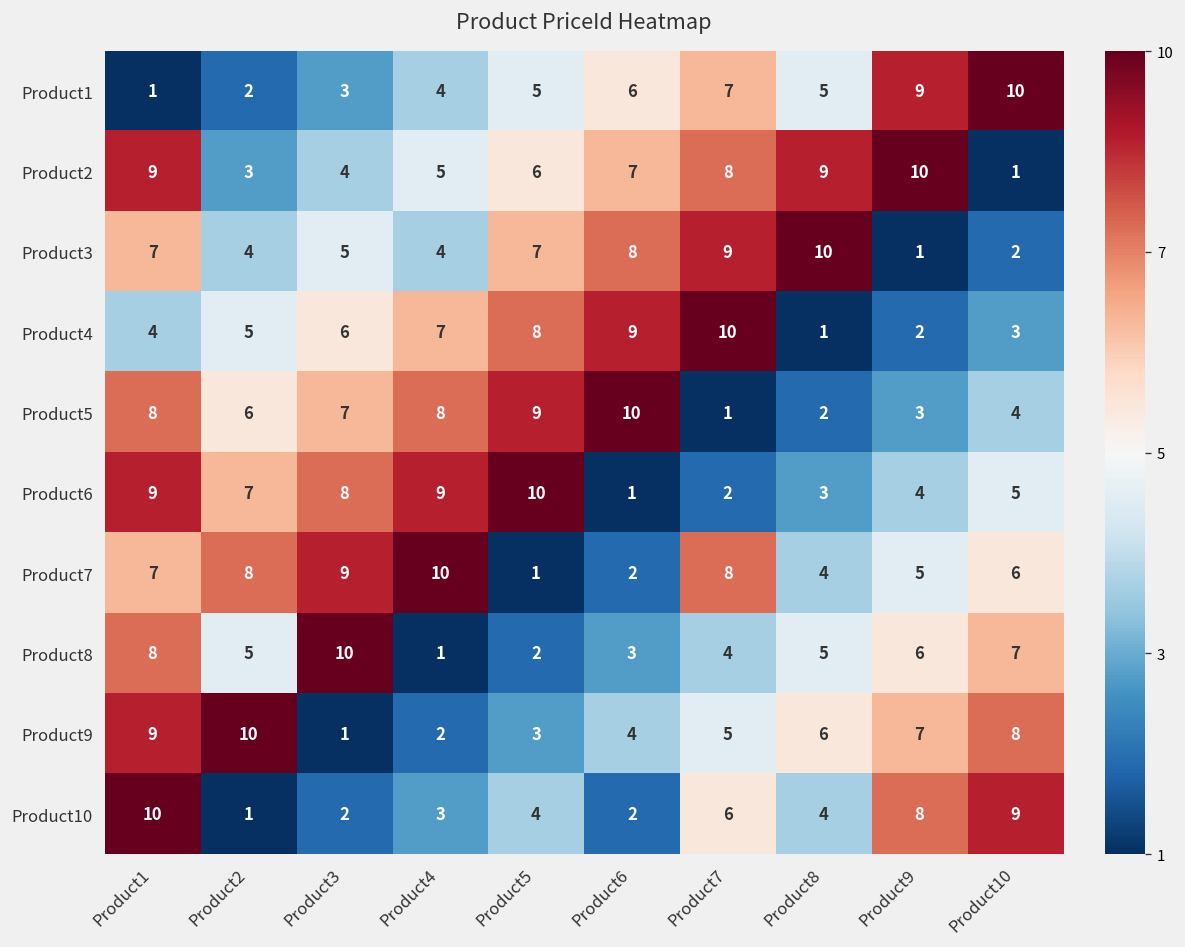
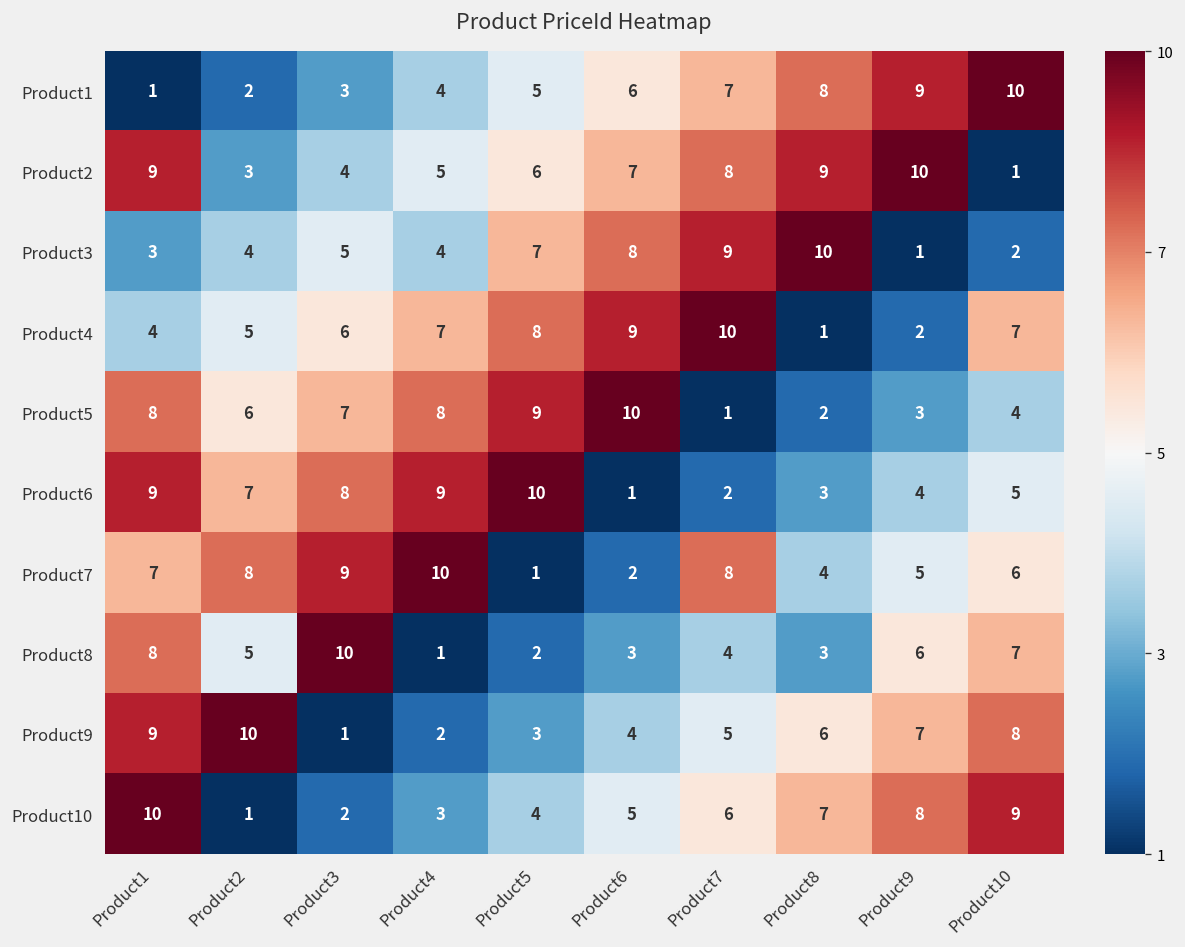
Product1, Product8: 5 -> 8
Product3, Product1: 7 -> 3
Product4, Product10: 3 -> 7
Product8, Product8: 5 -> 3
Product10, Product6: 2 -> 5
Product10, Product8: 4 -> 7
